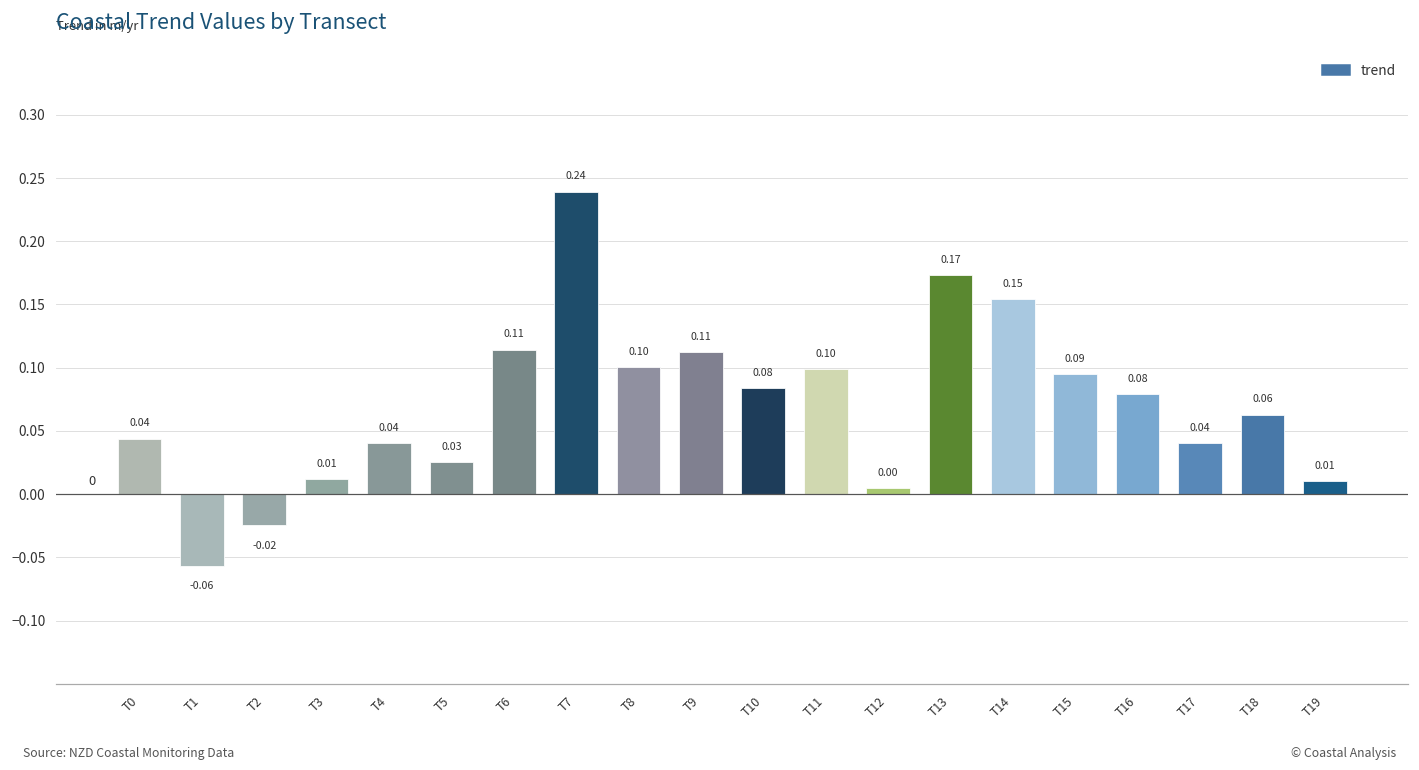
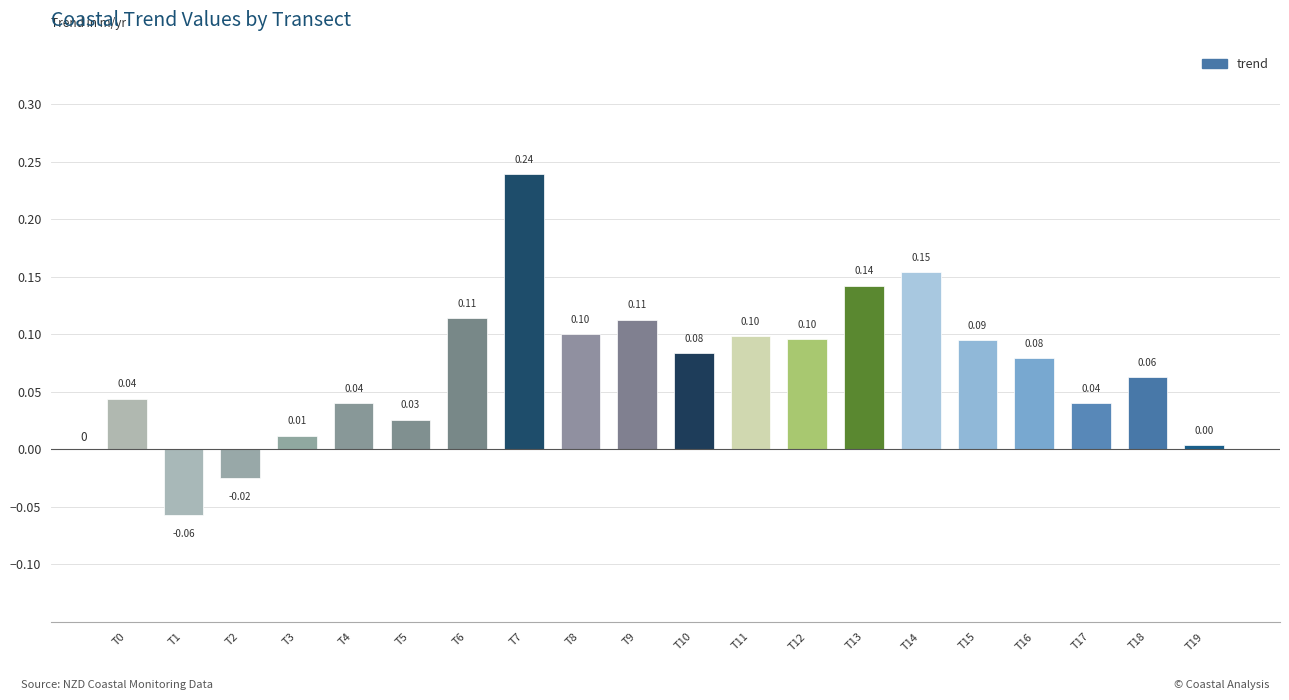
T12: 0.00 -> 0.10
T13: 0.17 -> 0.14
T19: 0.01 -> 0.00
